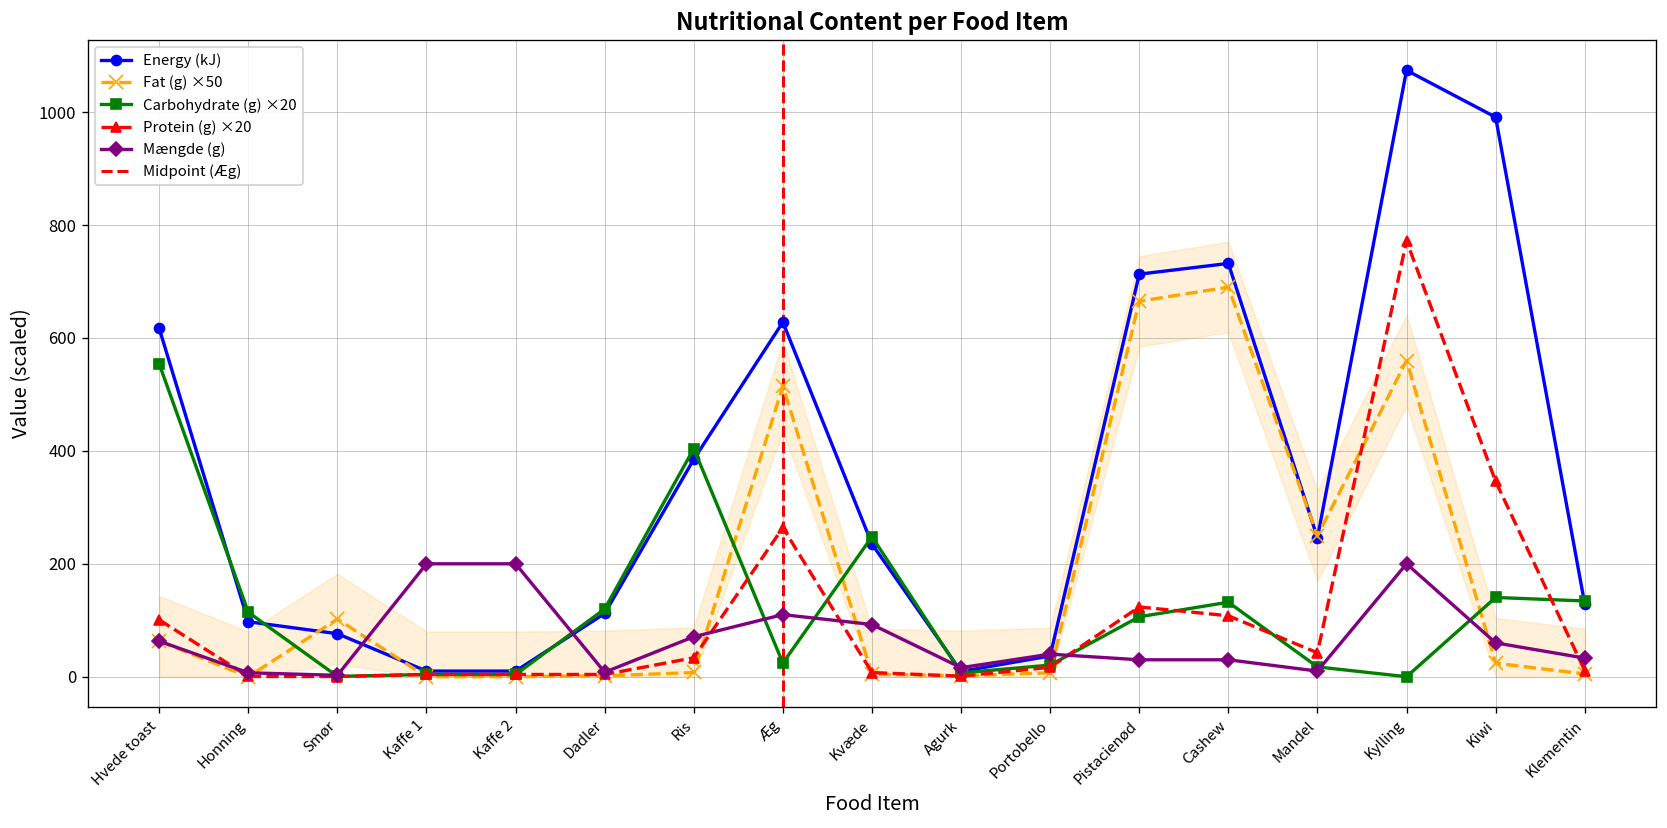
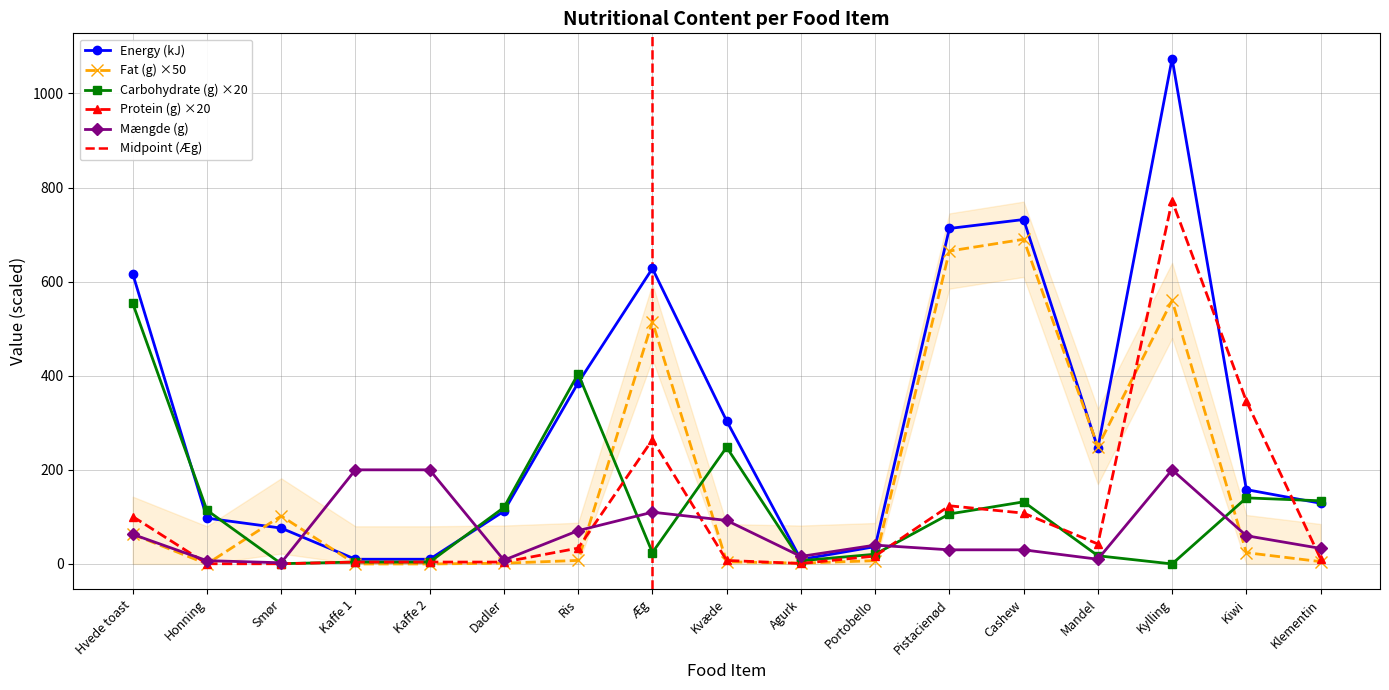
Energy (kJ), Kvæde: 240 -> 300
Energy (kJ), Kiwi: 990 -> 160
